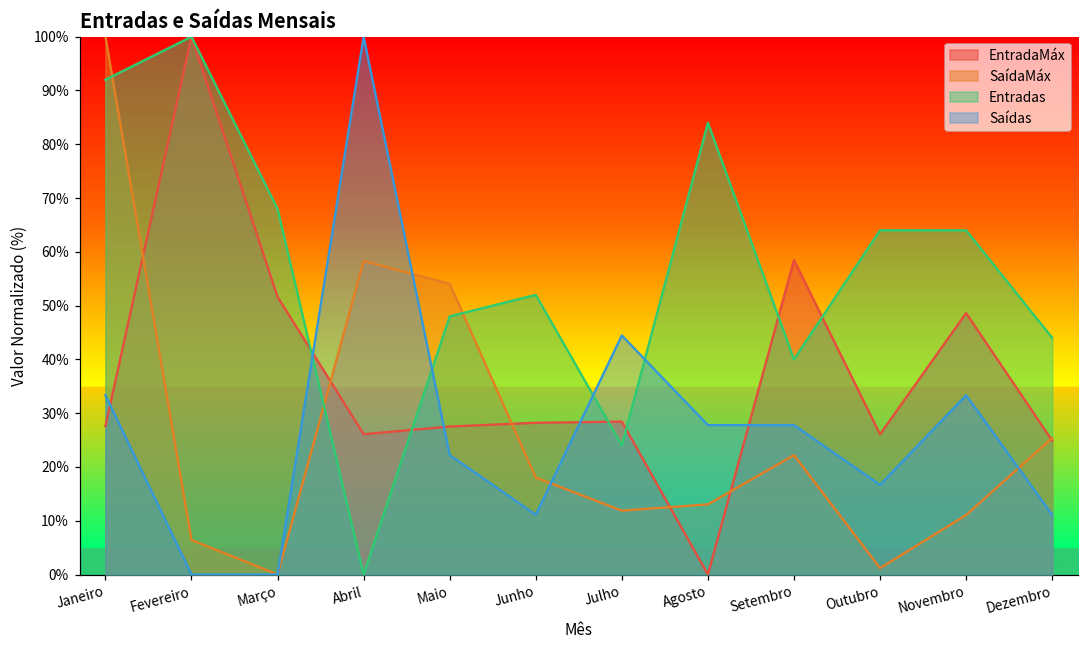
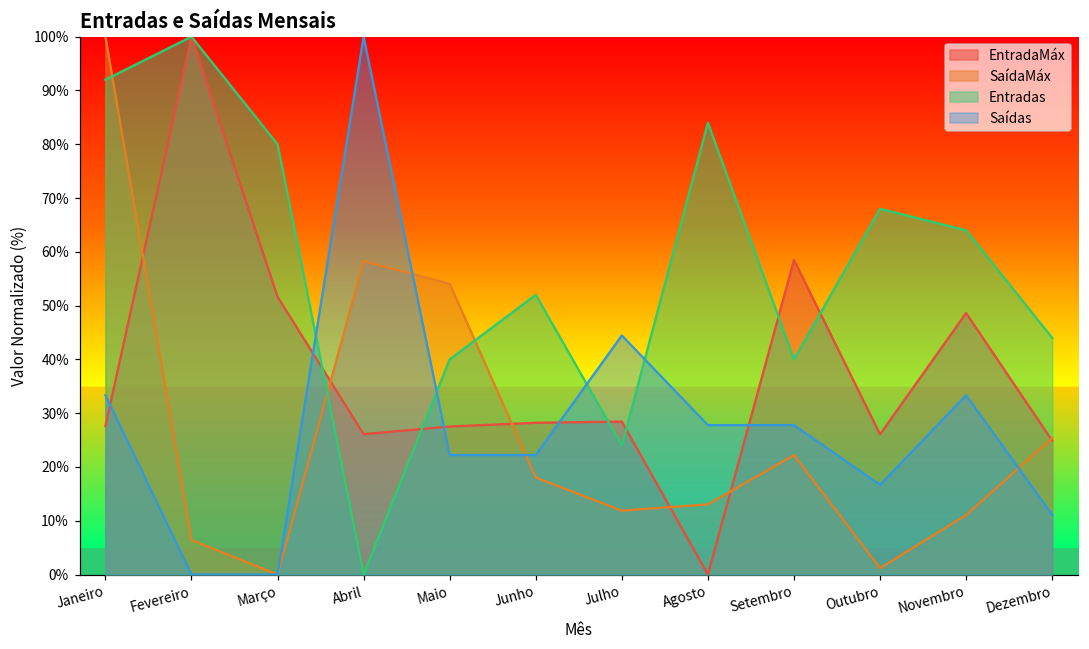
Entradas, Março: 68% -> 80%
Entradas, Maio: 48% -> 40%
Saídas, Junho: 11% -> 22%
Entradas, Outubro: 64% -> 68%
